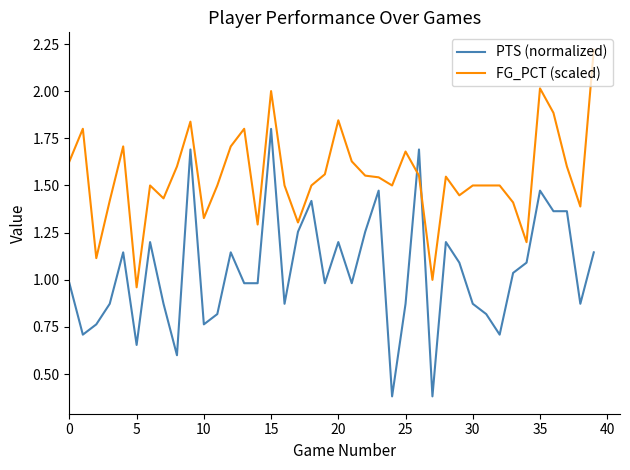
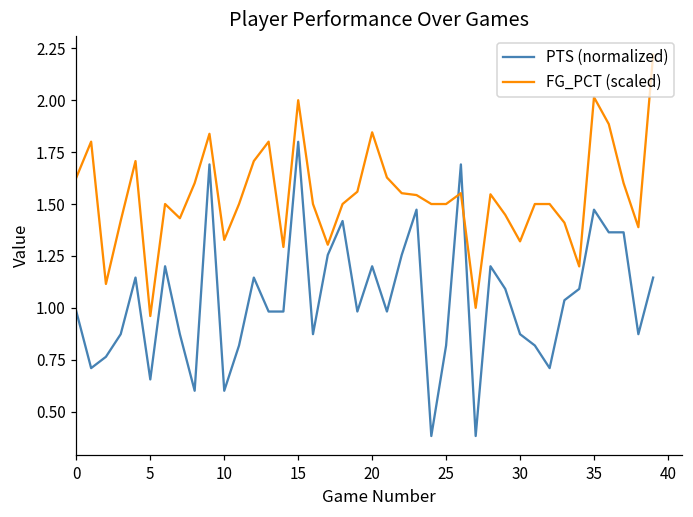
PTS (normalized), 10: 0.76 -> 0.60
PTS (normalized), 25: 0.87 -> 0.82
FG_PCT (scaled), 25: 1.68 -> 1.50
FG_PCT (scaled), 30: 1.50 -> 1.32
